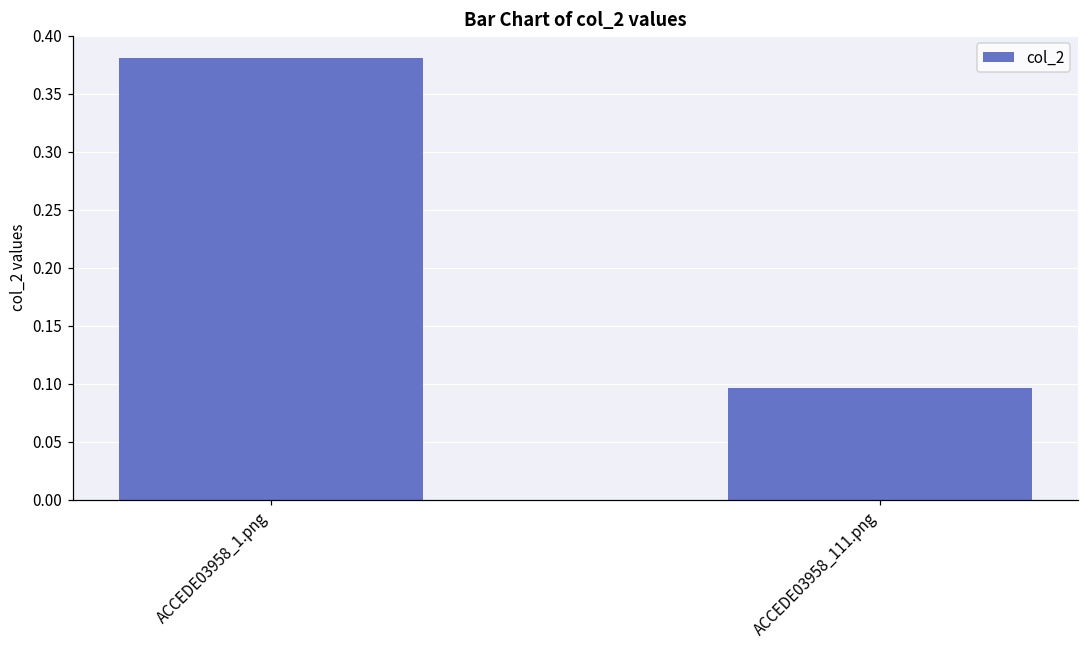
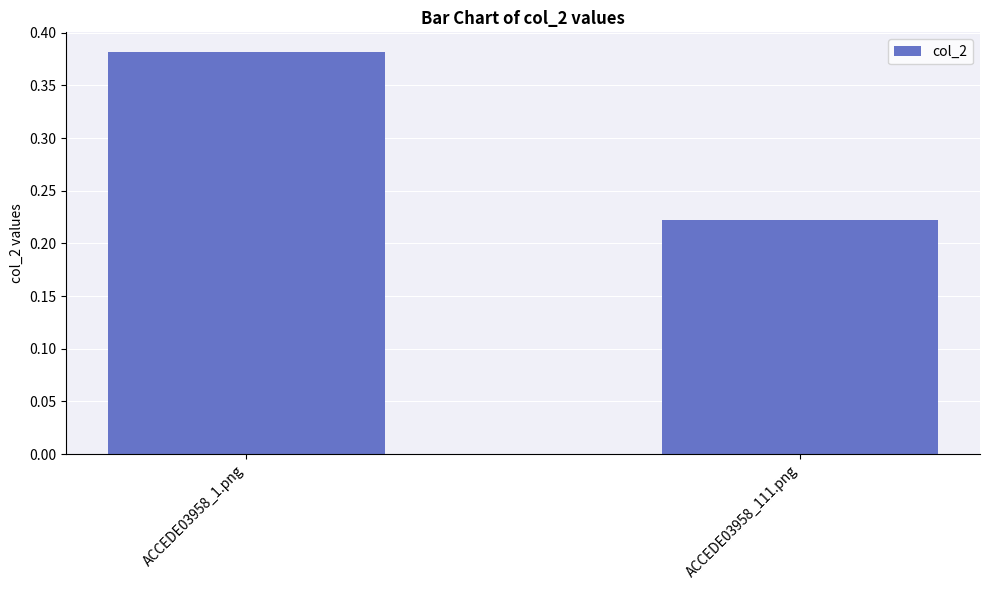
ACCEDE03958_111.png: 0.096 -> 0.223
